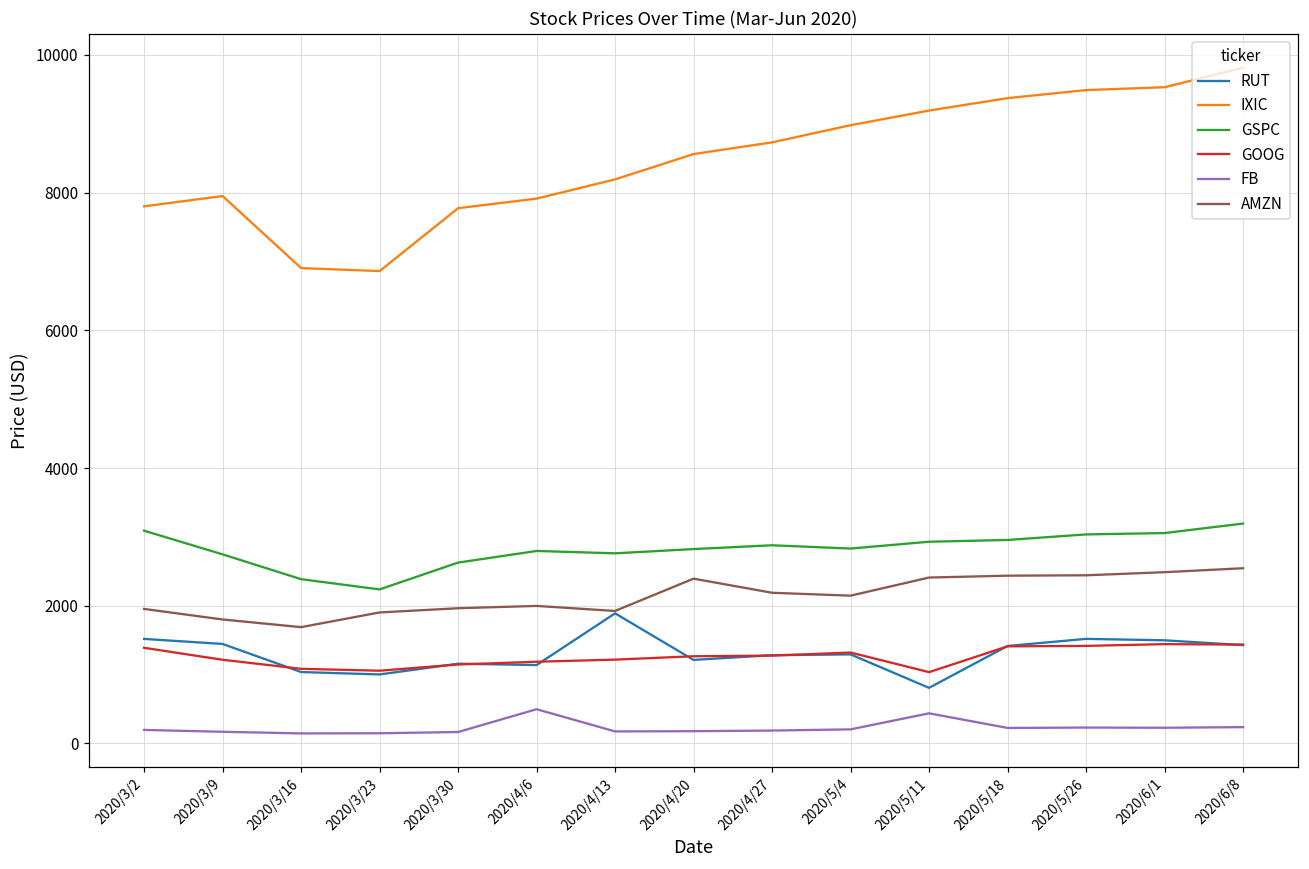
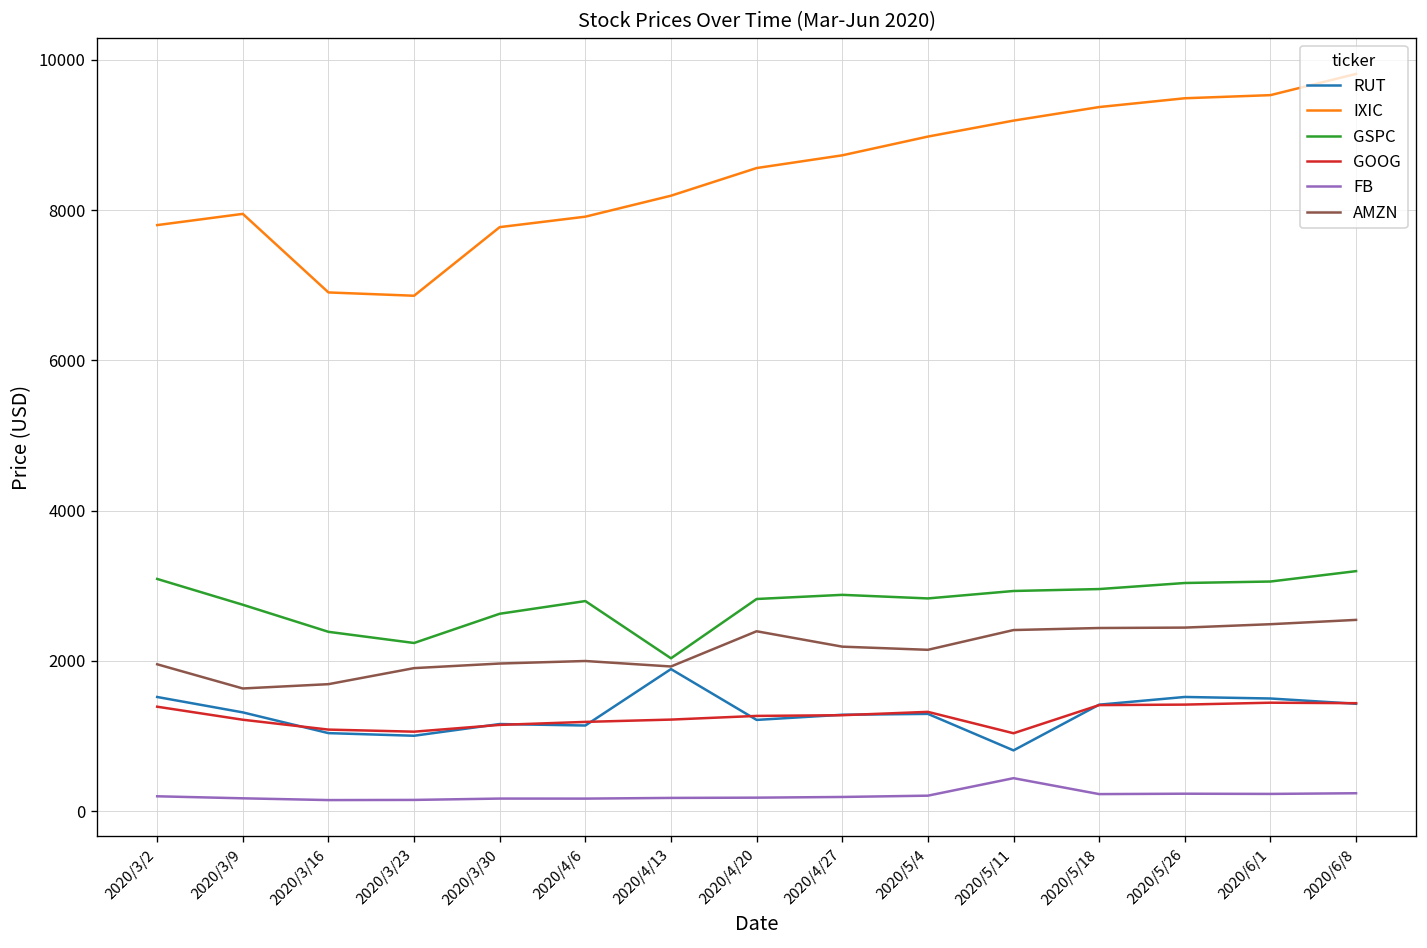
RUT, 2020/3/9: 1400 -> 1300
AMZN, 2020/3/9: 1800 -> 1600
FB, 2020/4/6: 500 -> 200
GSPC, 2020/4/13: 2800 -> 2000
